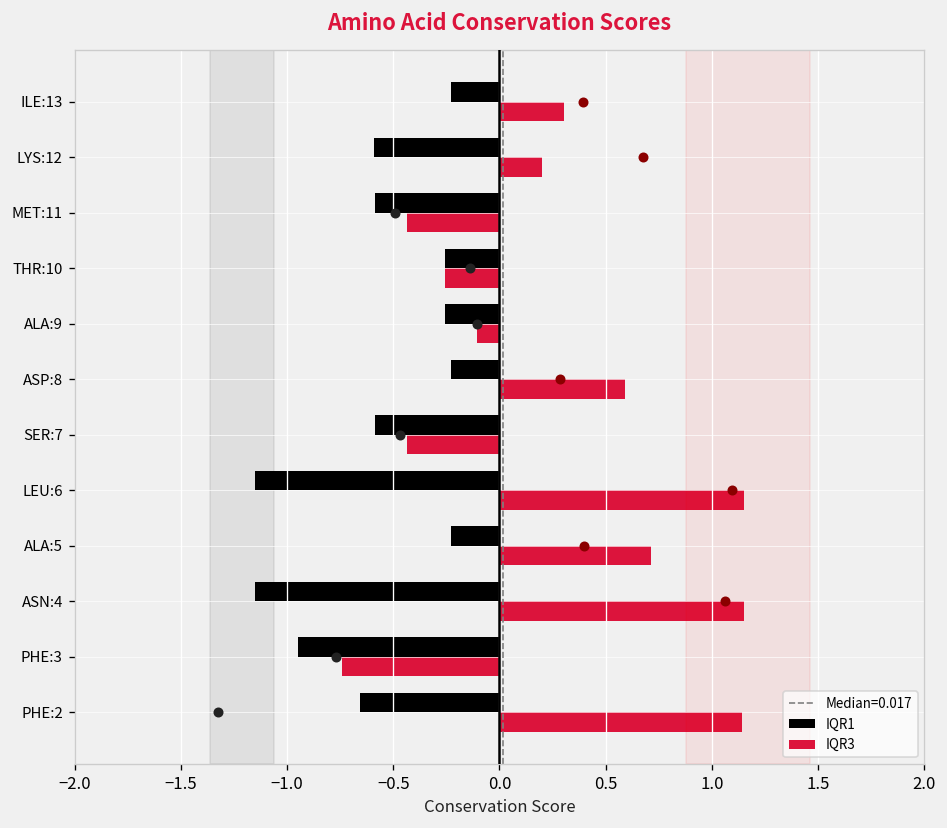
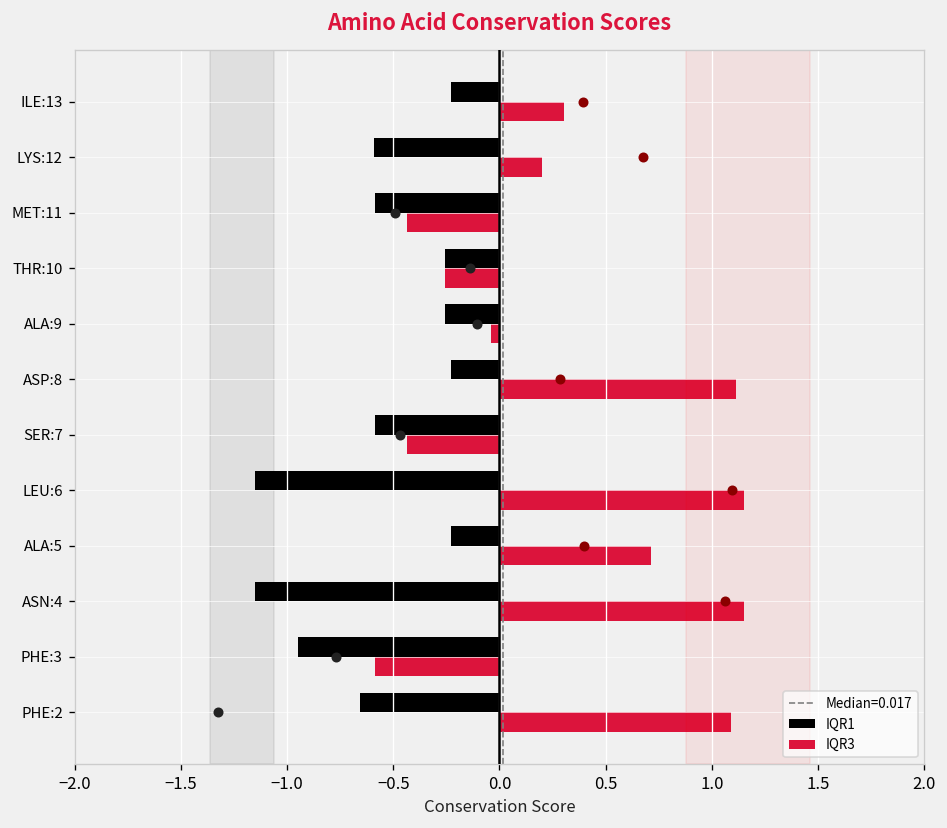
IQR3, ALA:9: -0.10 -> -0.04
IQR3, ASP:8: 0.59 -> 1.11
IQR3, PHE:3: -0.74 -> -0.59
IQR3, PHE:2: 1.14 -> 1.09
